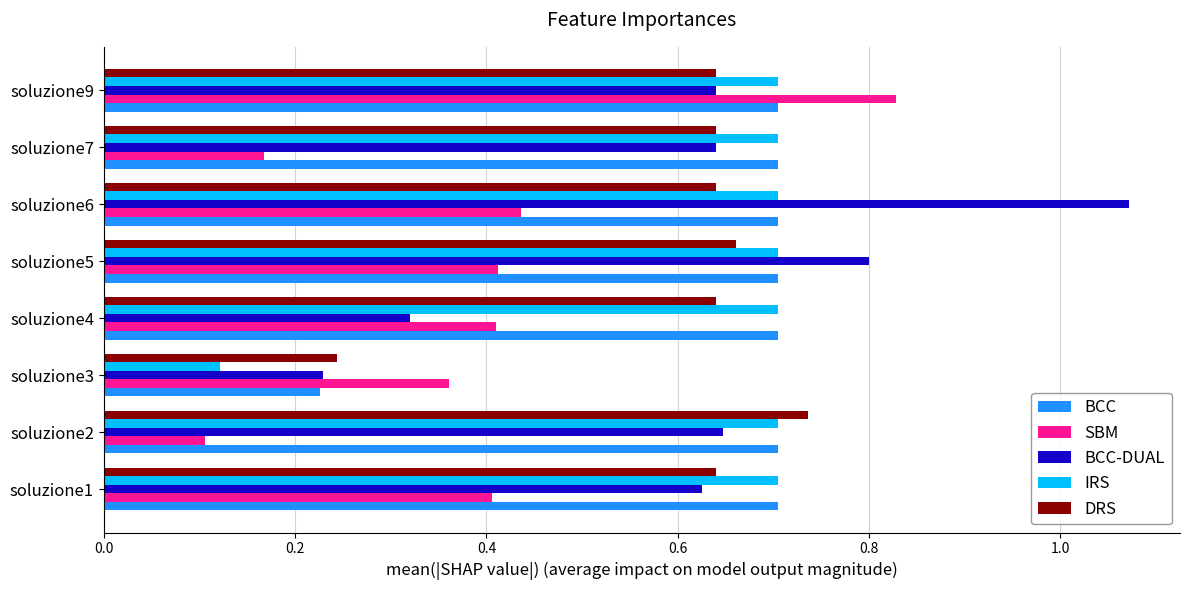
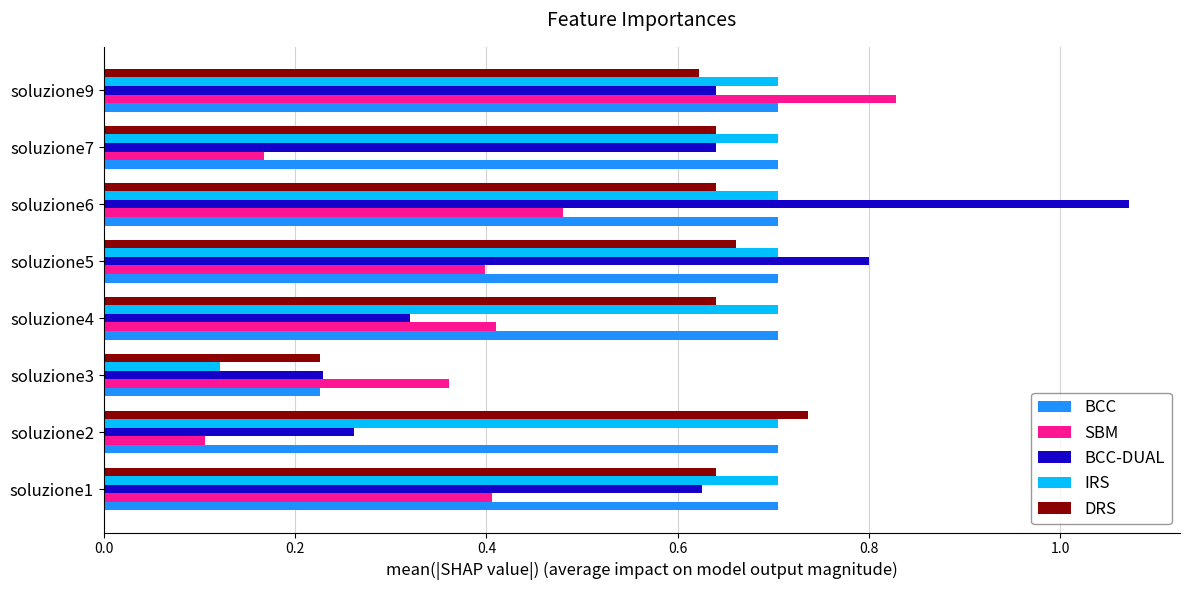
DRS, soluzione9: 0.64 -> 0.62
SBM, soluzione6: 0.44 -> 0.48
SBM, soluzione5: 0.41 -> 0.40
DRS, soluzione3: 0.24 -> 0.23
BCC-DUAL, soluzione2: 0.65 -> 0.26
